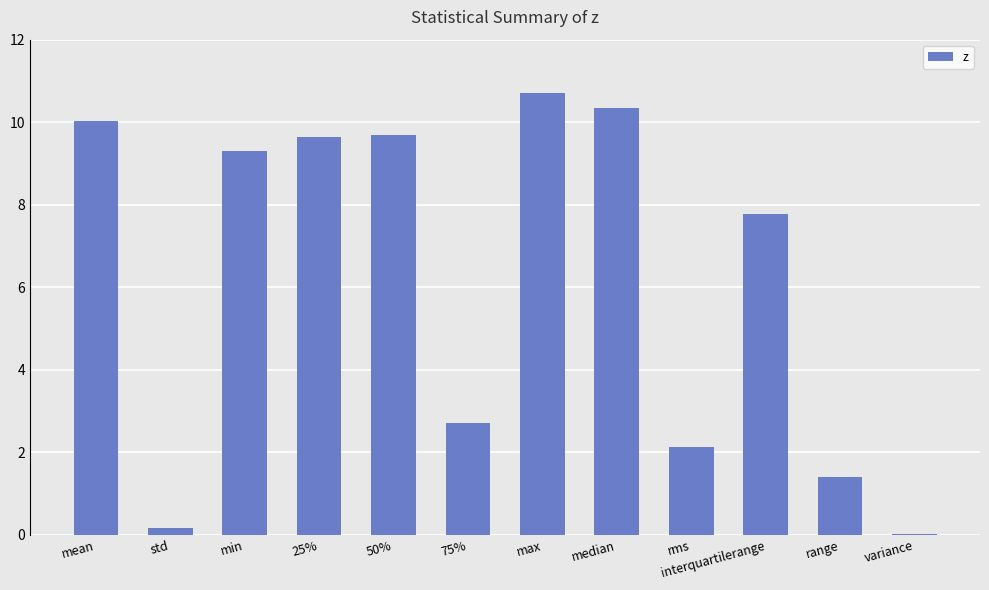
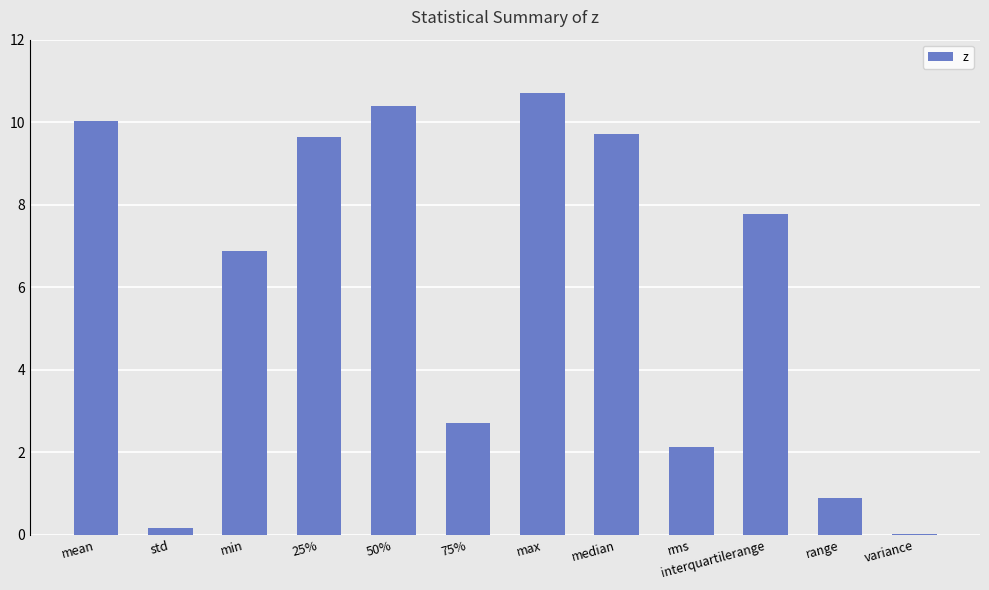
min: 9.3 -> 6.9
50%: 9.7 -> 10.4
median: 10.3 -> 9.7
range: 1.4 -> 0.9
